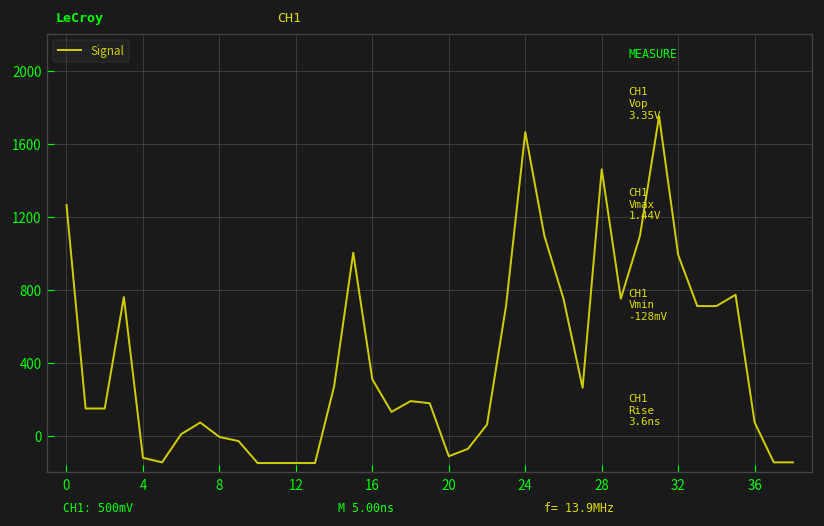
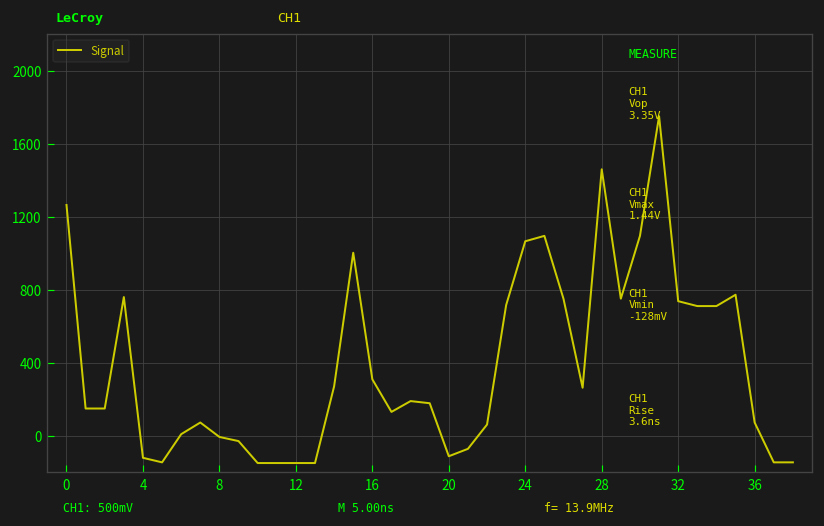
24: 1660 -> 1060
32: 990 -> 740
